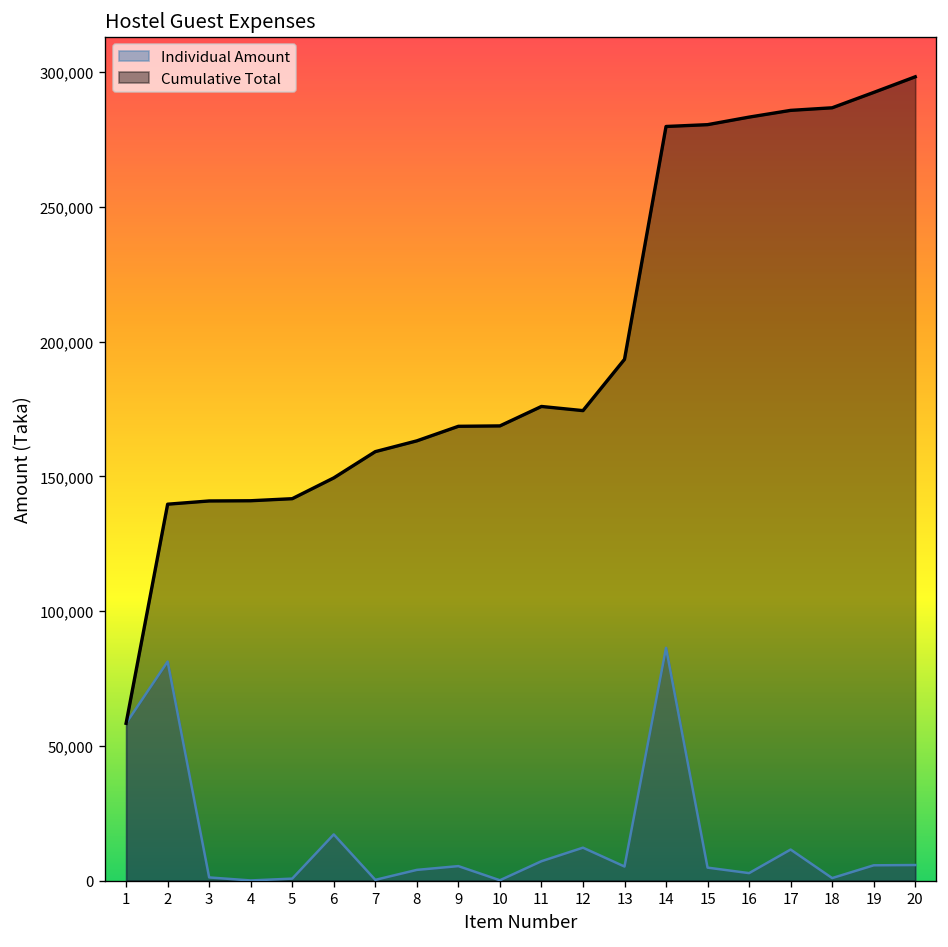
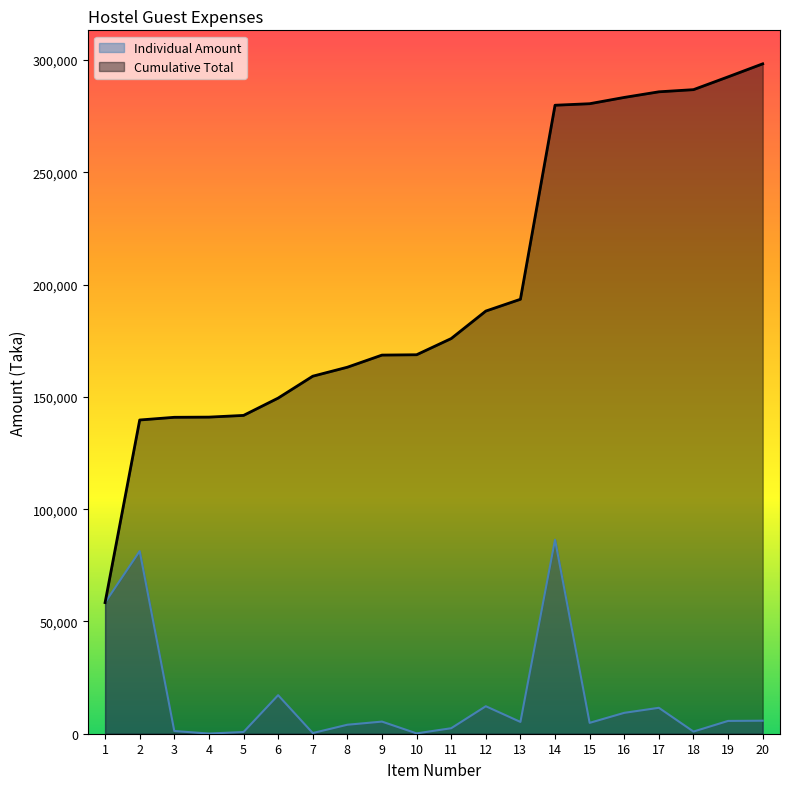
Individual Amount, 11: 7,000 -> 2,000
Cumulative Total, 12: 174,000 -> 188,000
Individual Amount, 16: 3,000 -> 9,000
